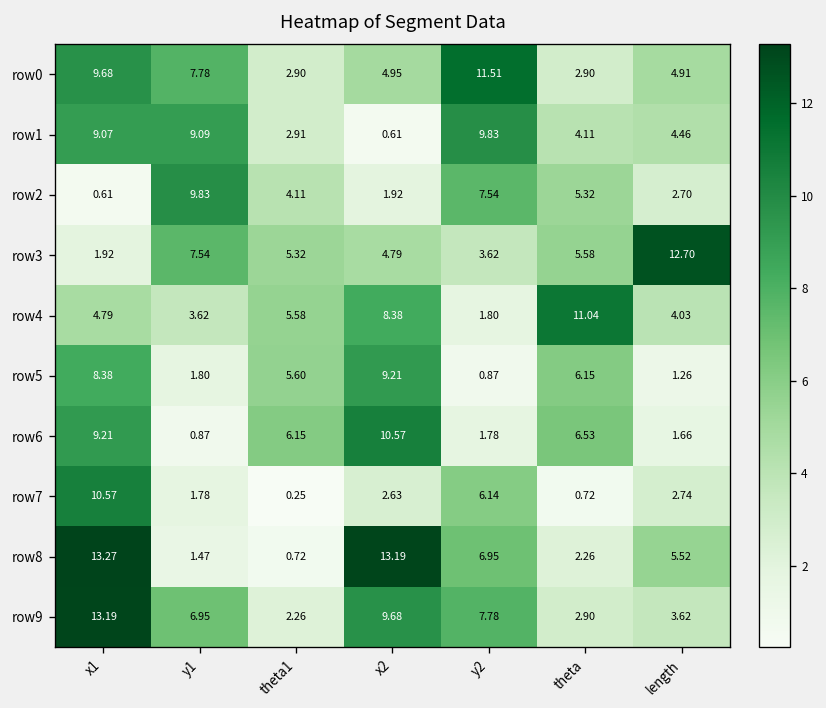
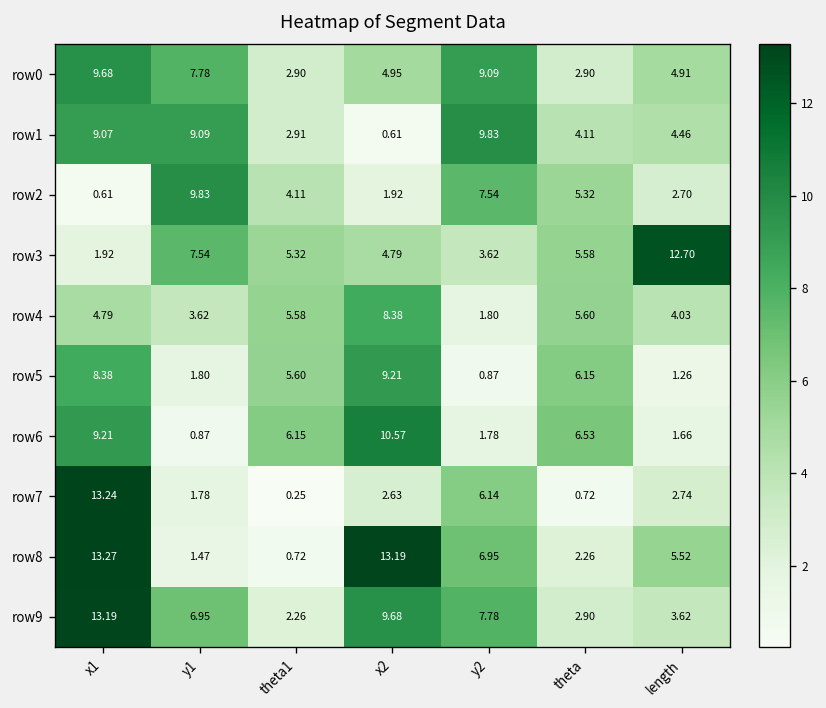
row0, y2: 11.51 -> 9.09
row4, theta: 11.04 -> 5.60
row7, x1: 10.57 -> 13.24
